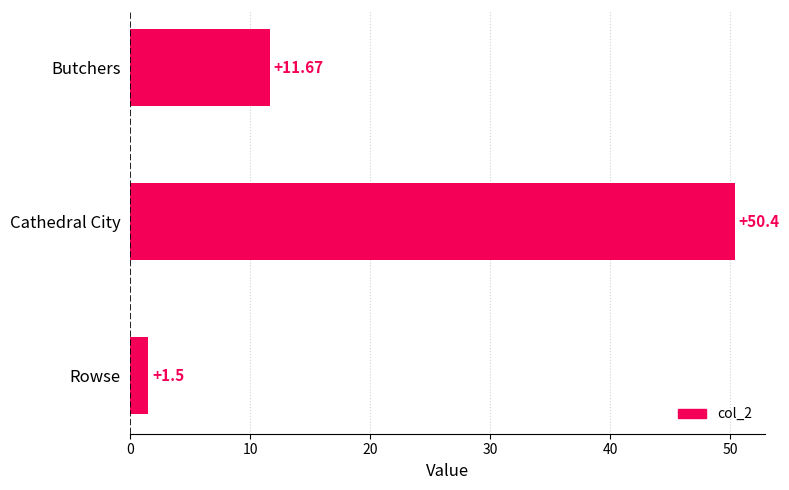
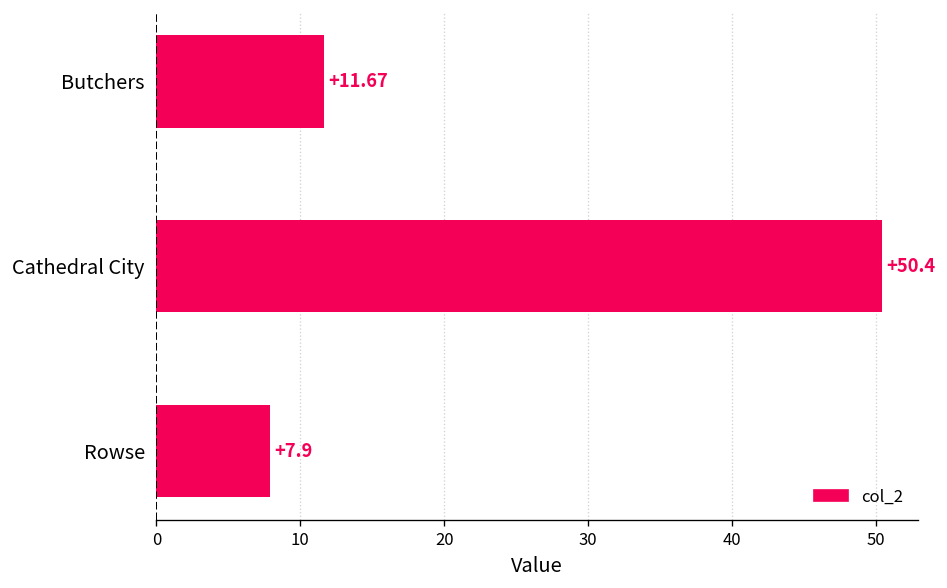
Rowse: +1.5 -> +7.9
